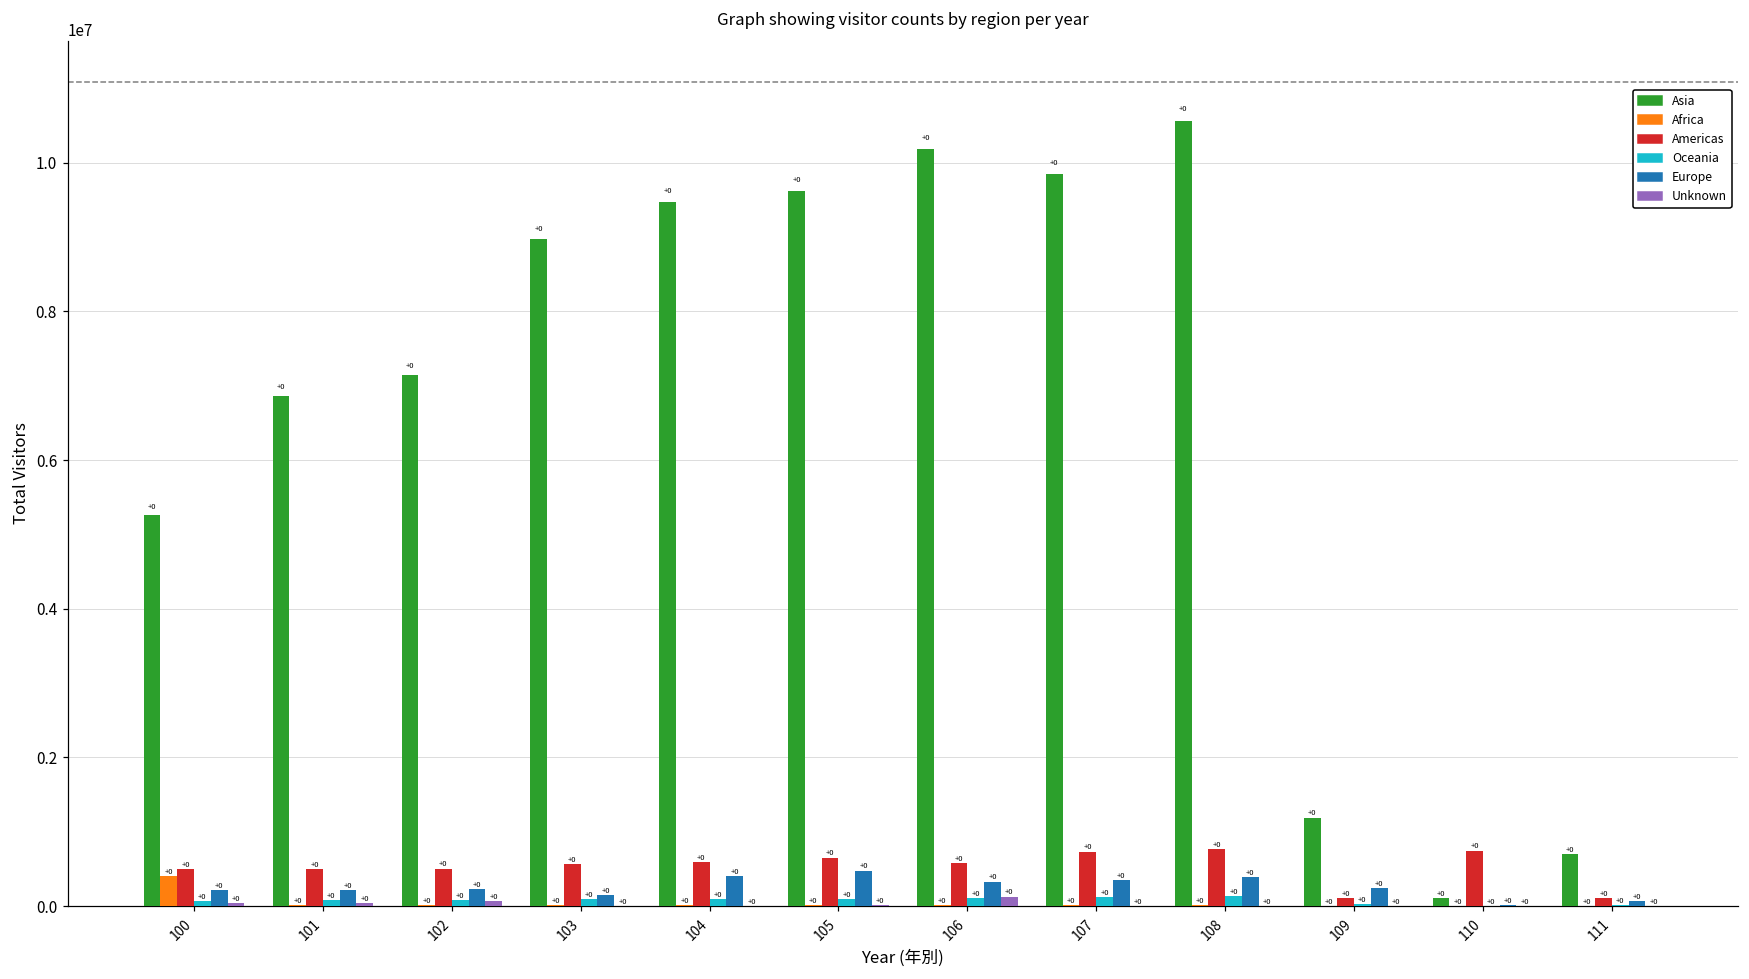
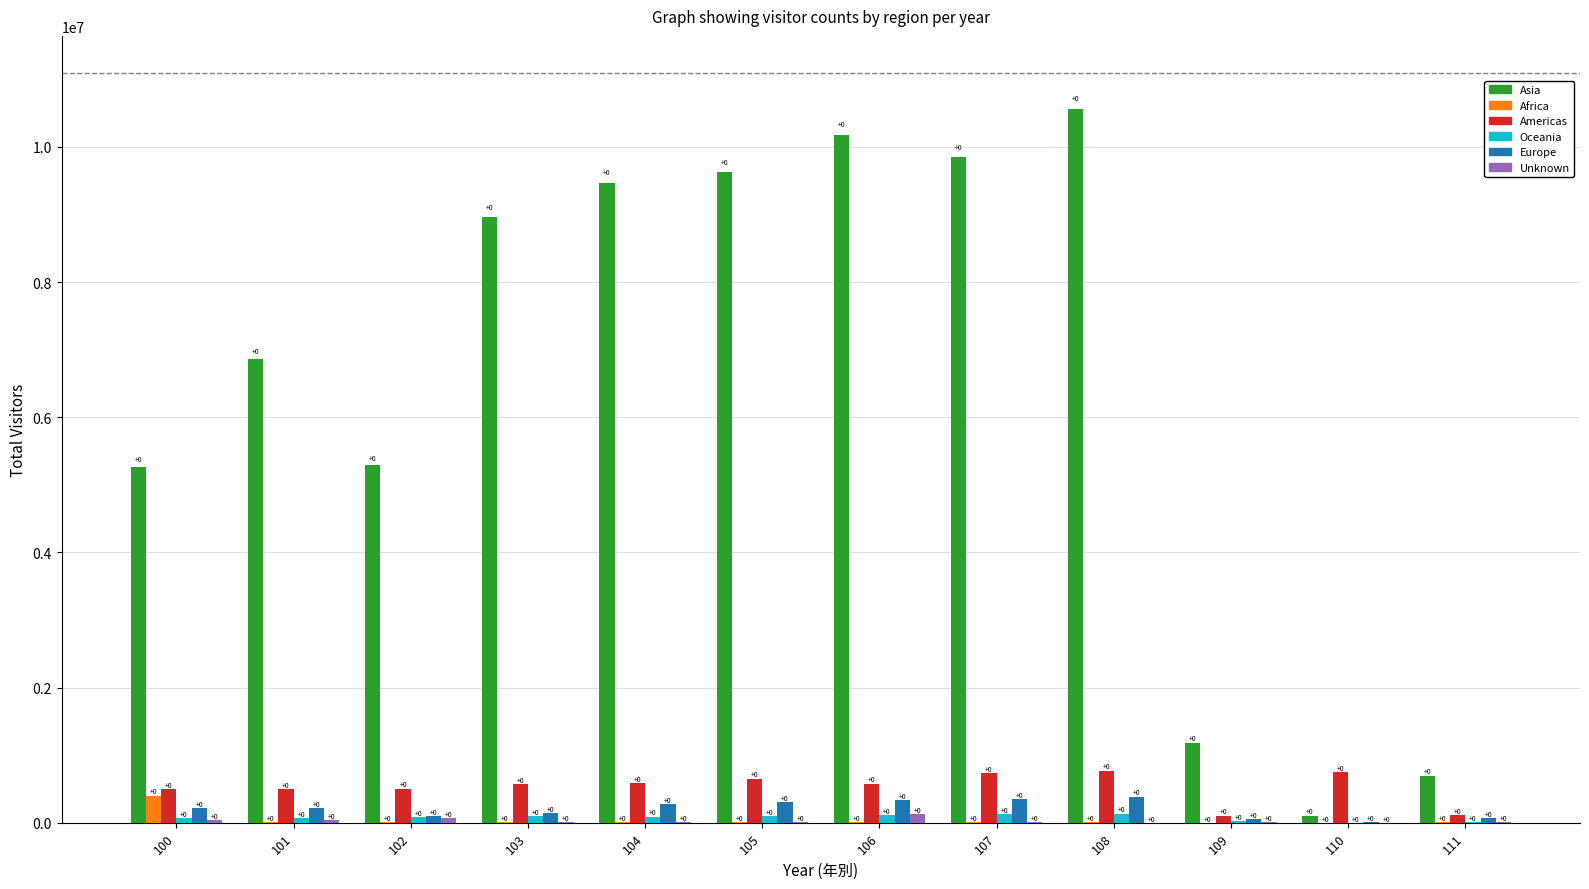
Asia, 102: 7100000 -> 5300000
Europe, 102: 200000 -> 100000
Europe, 104: 400000 -> 300000
Europe, 105: 500000 -> 300000
Europe, 109: 200000 -> 100000
